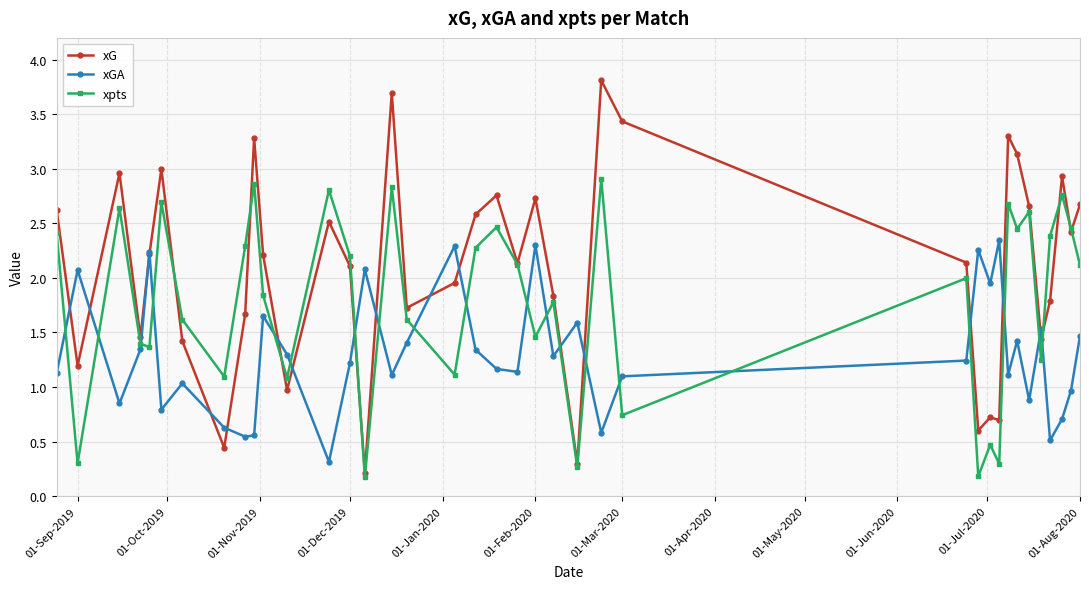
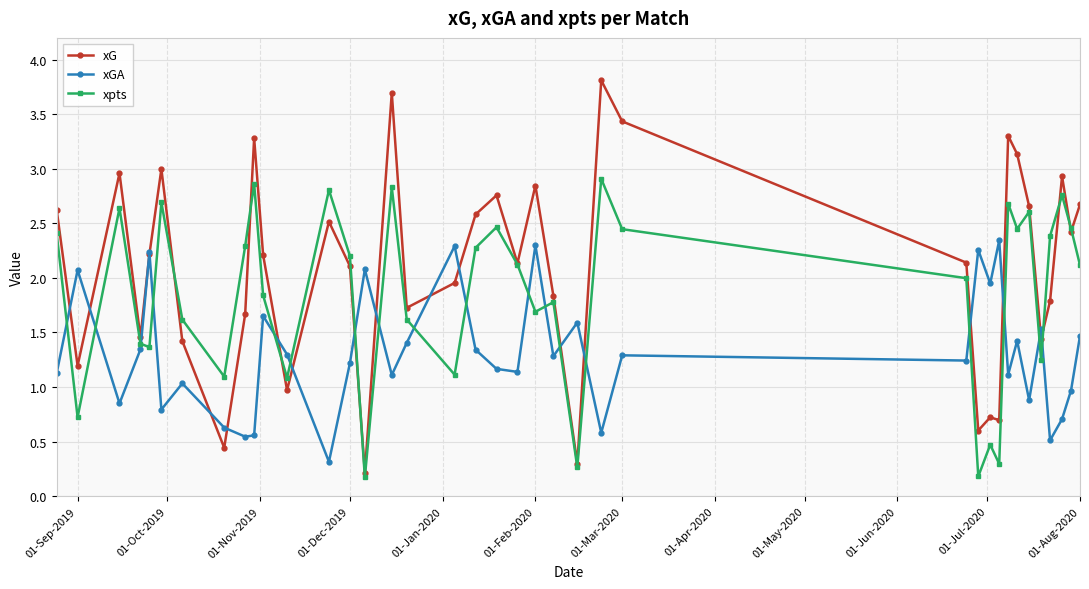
xpts, 01-Sep-2019: 0.30 -> 0.72
xG, 01-Feb-2020: 2.73 -> 2.85
xpts, 01-Feb-2020: 1.46 -> 1.69
xGA, 01-Mar-2020: 1.10 -> 1.29
xpts, 01-Mar-2020: 0.74 -> 2.45
